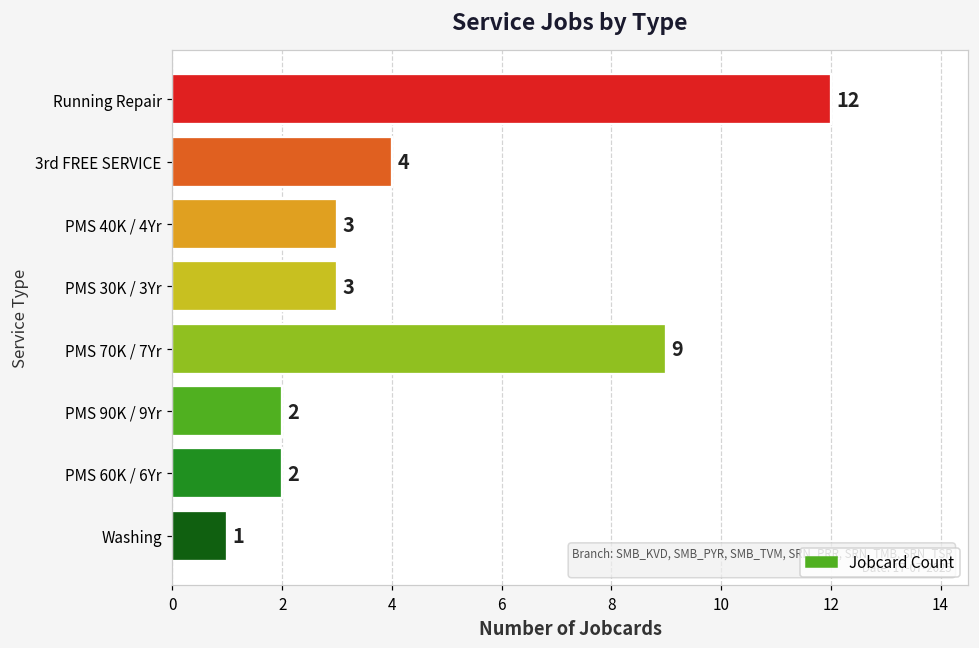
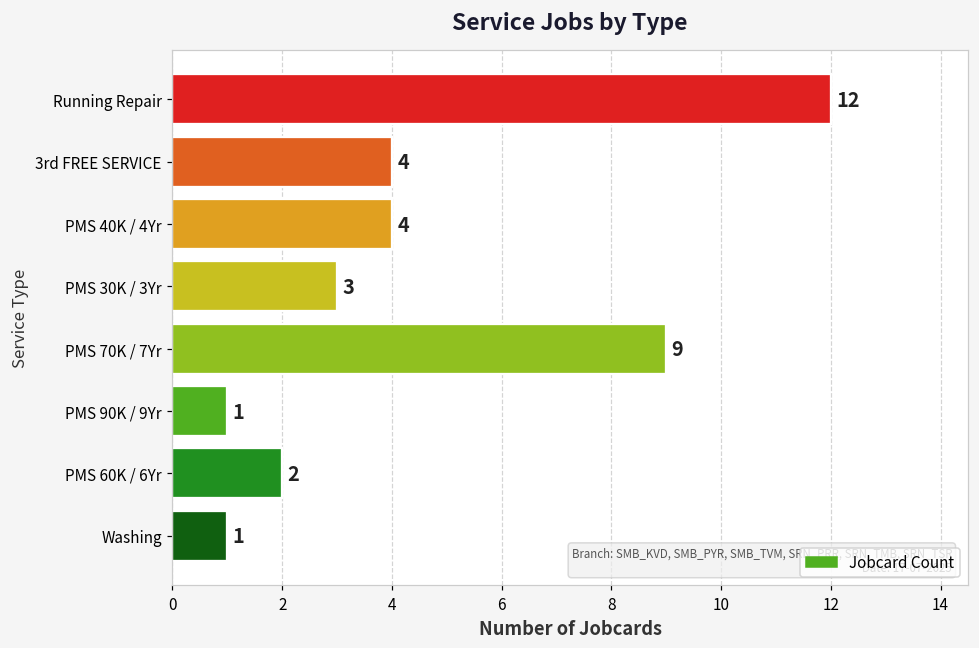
PMS 40K / 4Yr: 3 -> 4
PMS 90K / 9Yr: 2 -> 1
